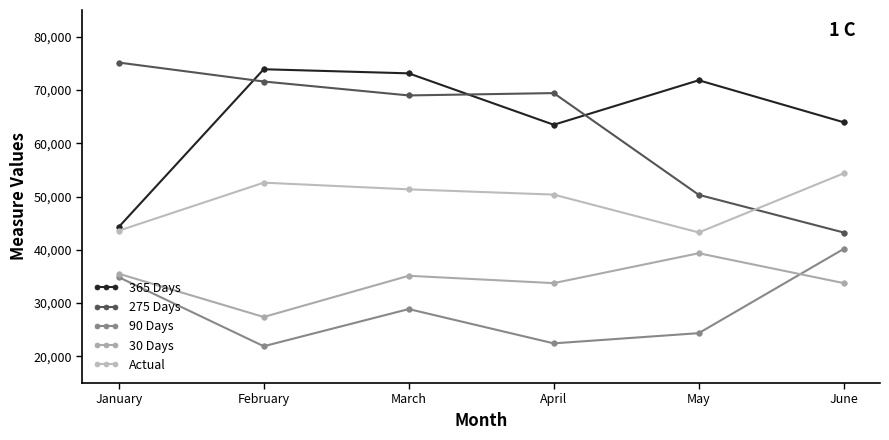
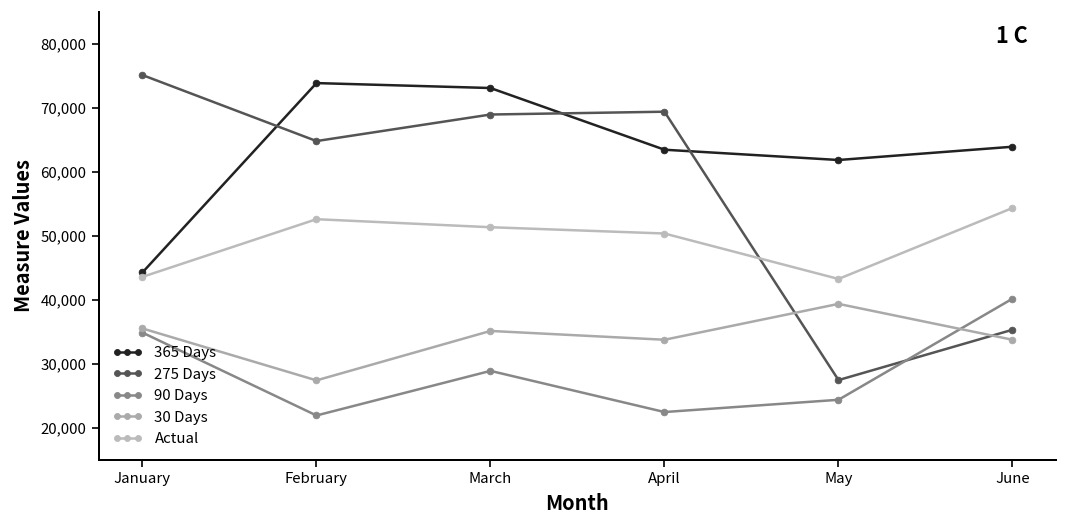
275 Days, February: 72,000 -> 65,000
365 Days, May: 72,000 -> 62,000
275 Days, May: 50,000 -> 27,000
275 Days, June: 43,000 -> 35,000
